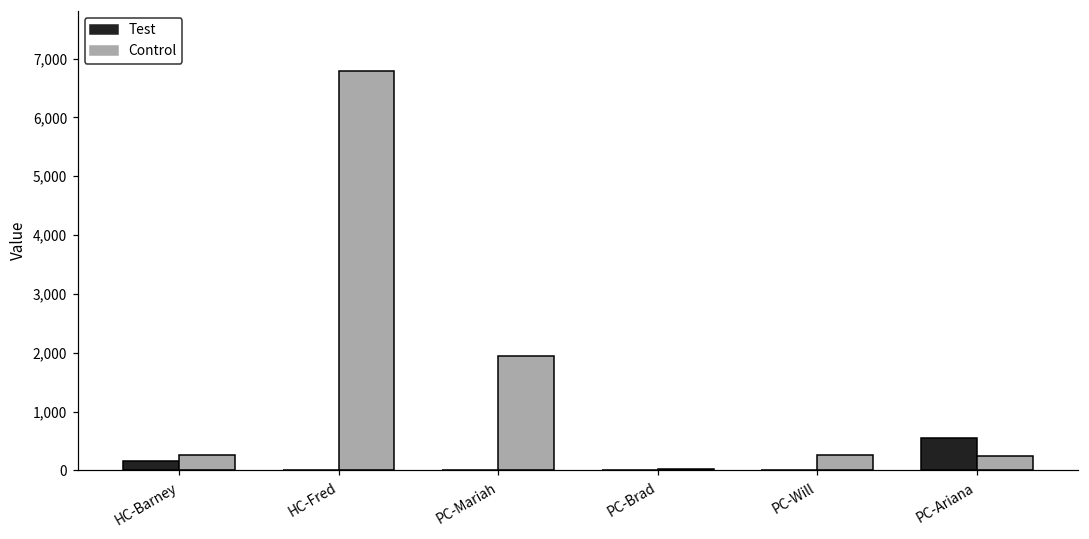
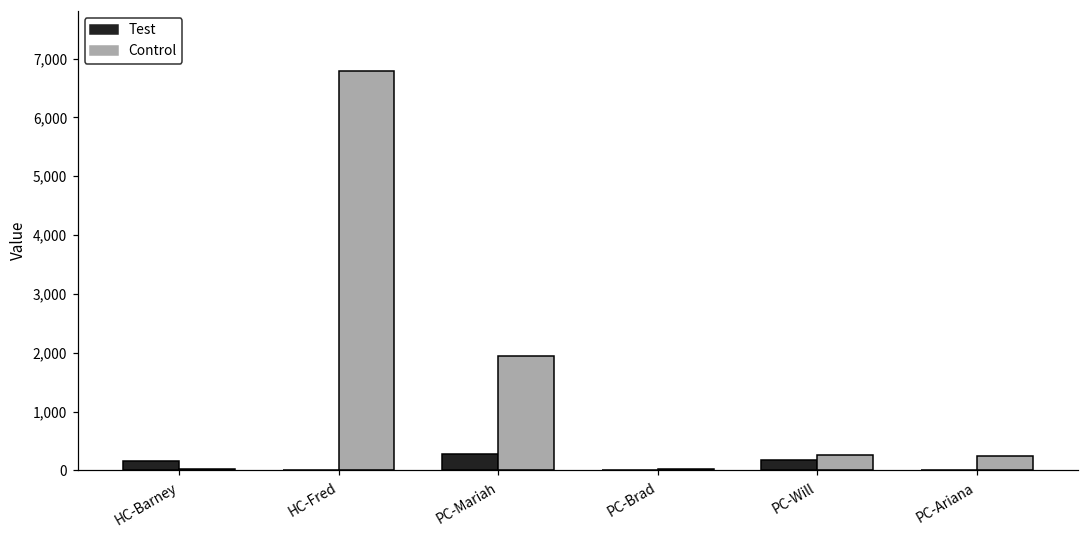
Control, HC-Barney: 300 -> 0
Test, PC-Mariah: 0 -> 300
Test, PC-Will: 0 -> 200
Test, PC-Ariana: 600 -> 0
